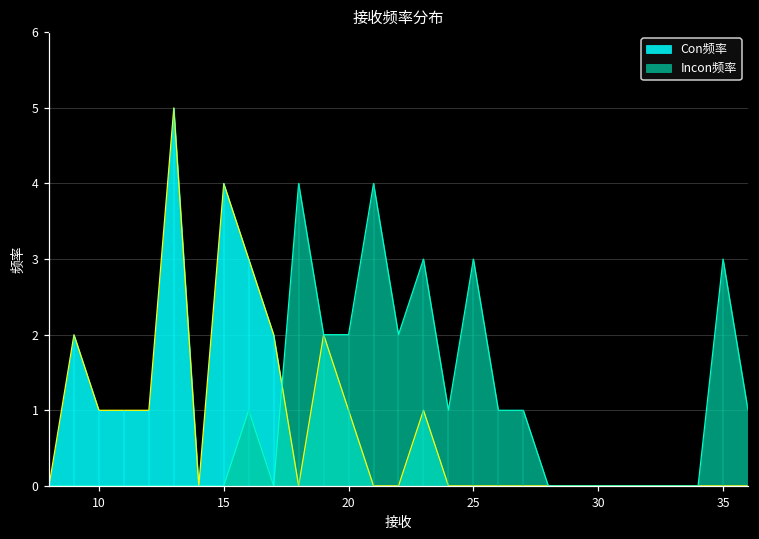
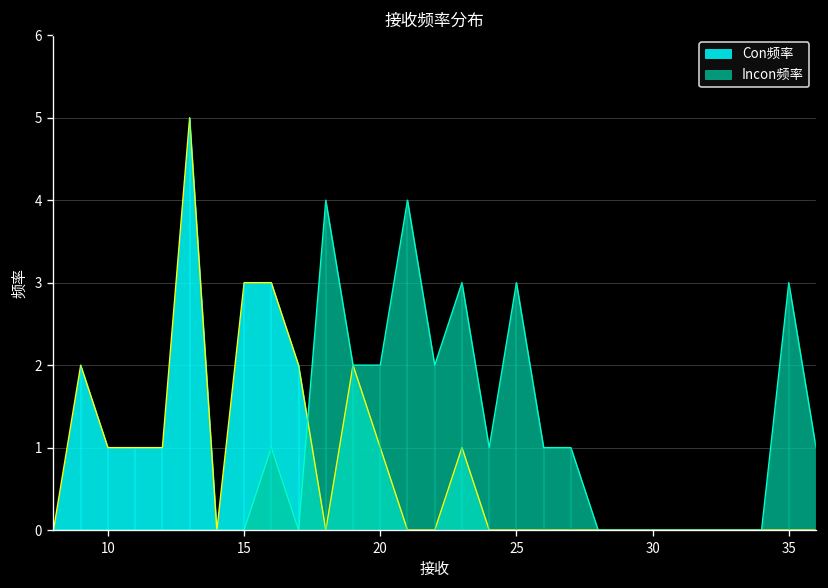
Con频率, 15: 4 -> 3
